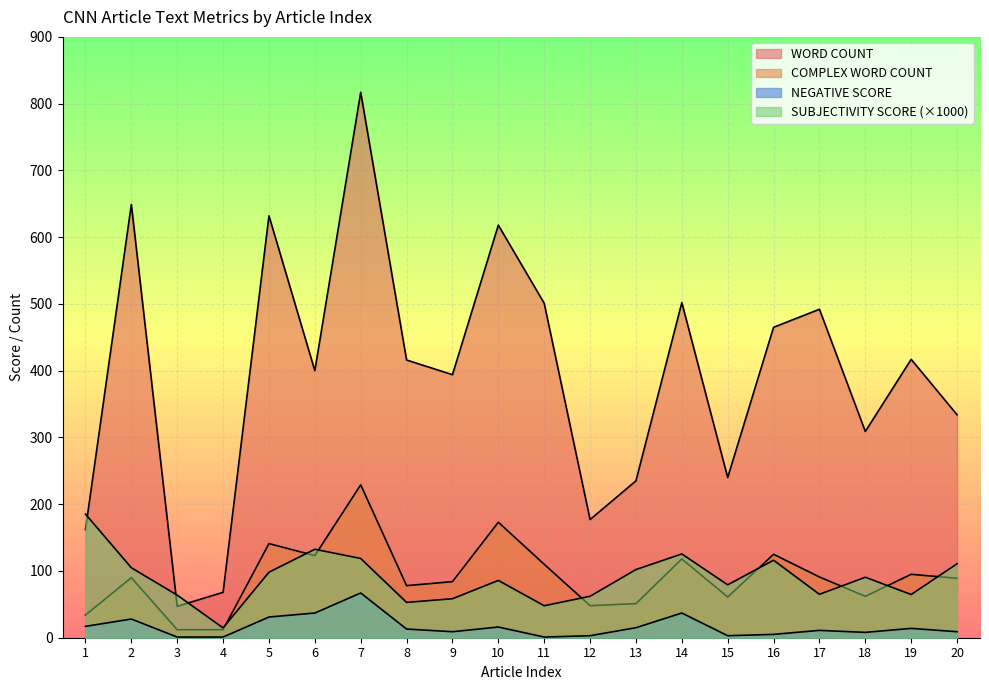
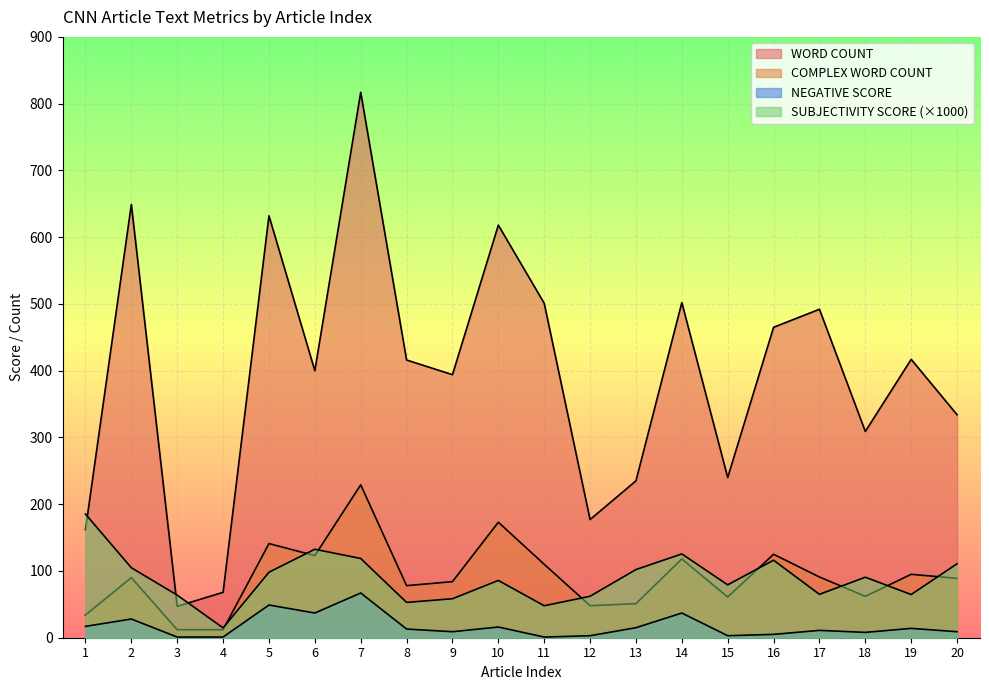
NEGATIVE SCORE, 5: 30 -> 50
